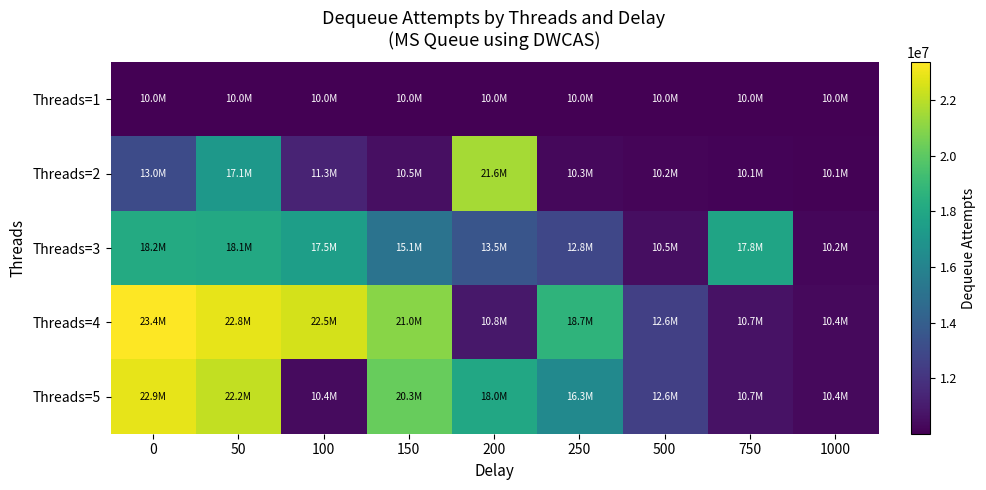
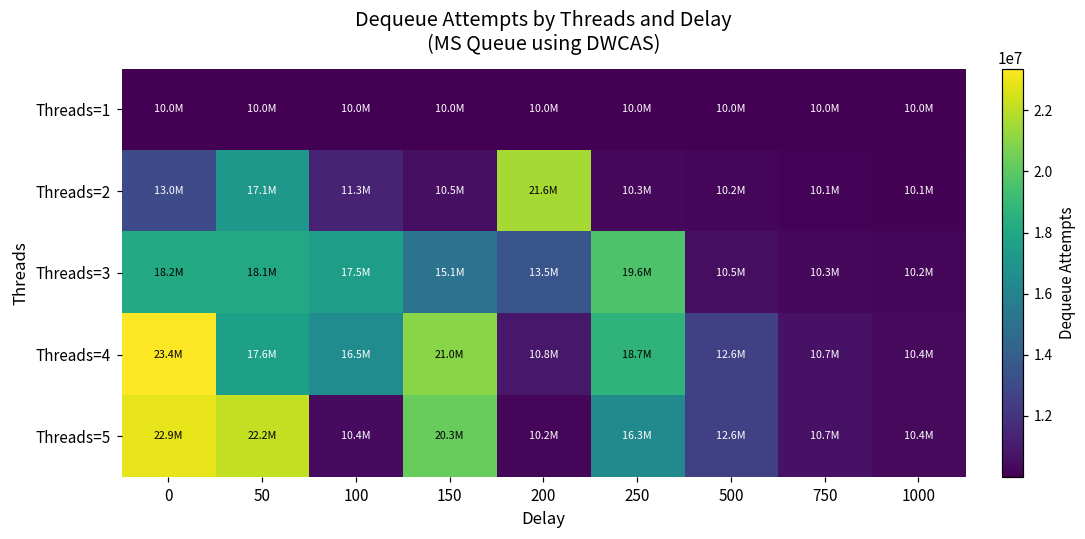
Threads=3, 250: 12.8M -> 19.6M
Threads=3, 750: 17.8M -> 10.3M
Threads=4, 50: 22.8M -> 17.6M
Threads=4, 100: 22.5M -> 16.5M
Threads=5, 200: 18.0M -> 10.2M
